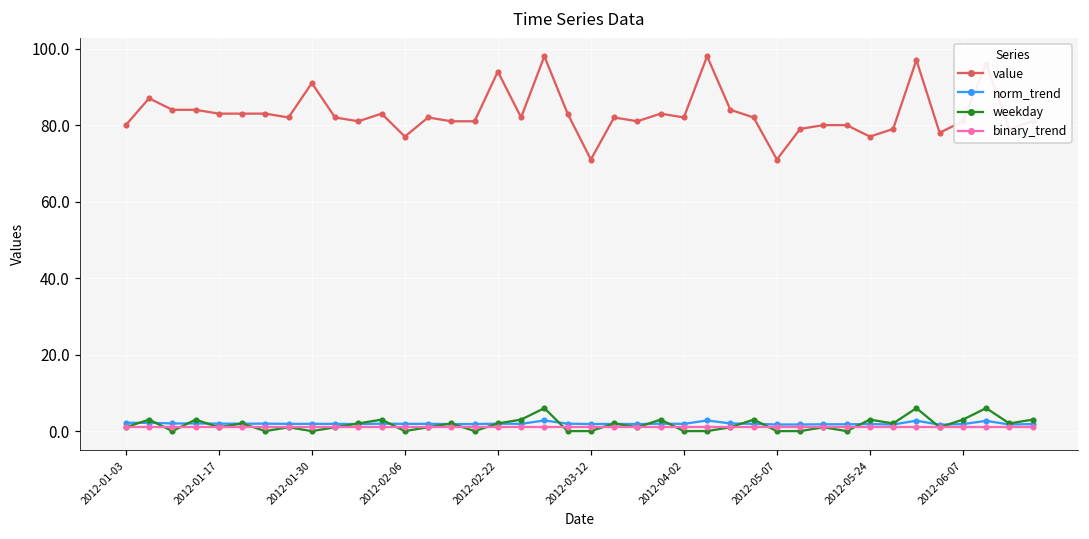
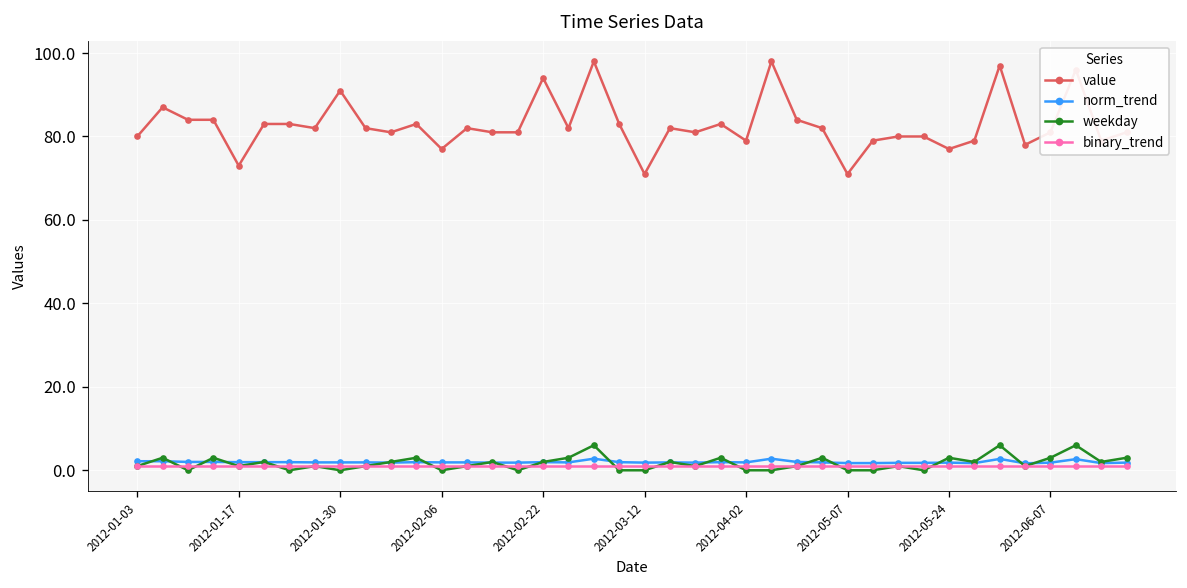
value, 2012-01-17: 83 -> 73
value, 2012-04-02: 82 -> 79
